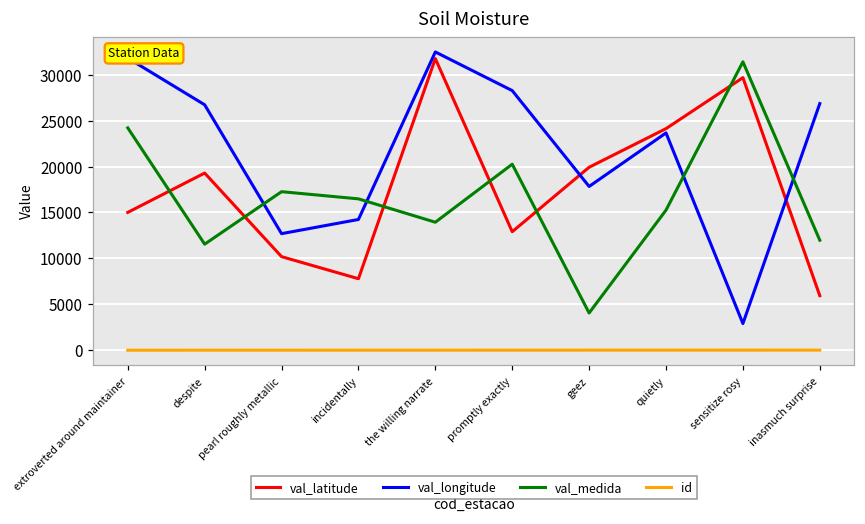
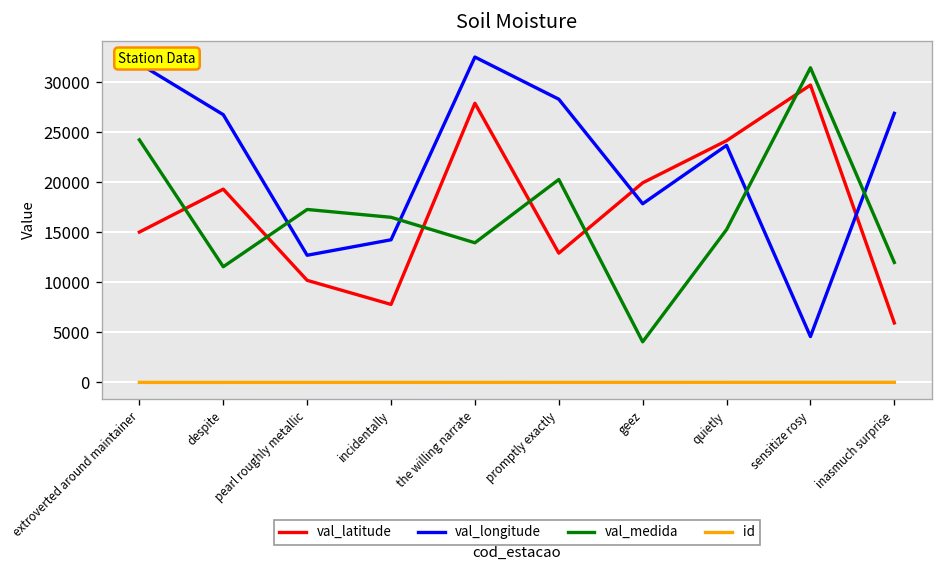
val_latitude, the willing narrate: 32000 -> 28000
val_longitude, sensitize rosy: 3000 -> 5000
